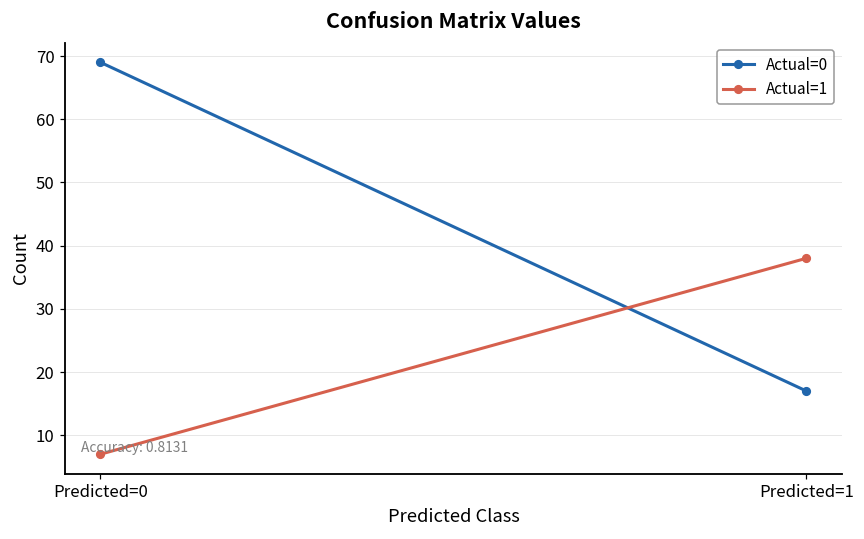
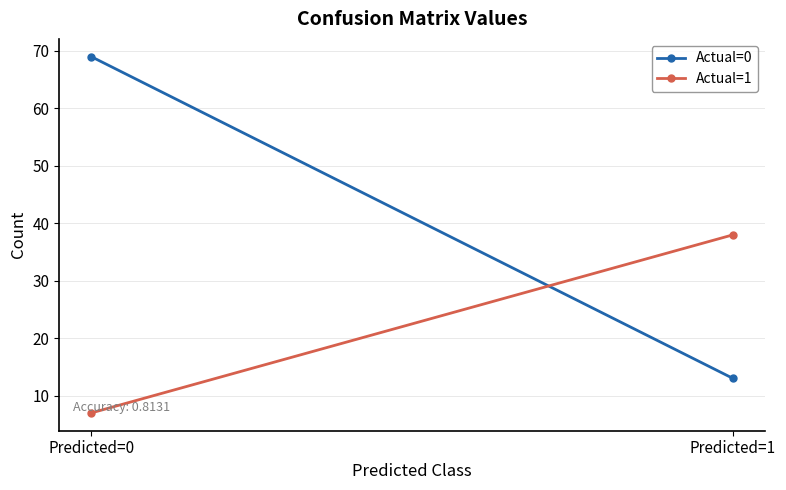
Actual=0, Predicted=1: 17 -> 13
